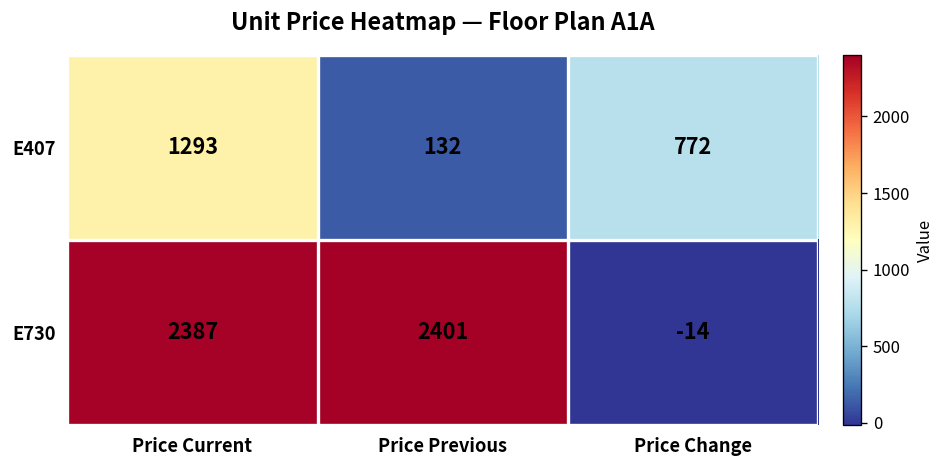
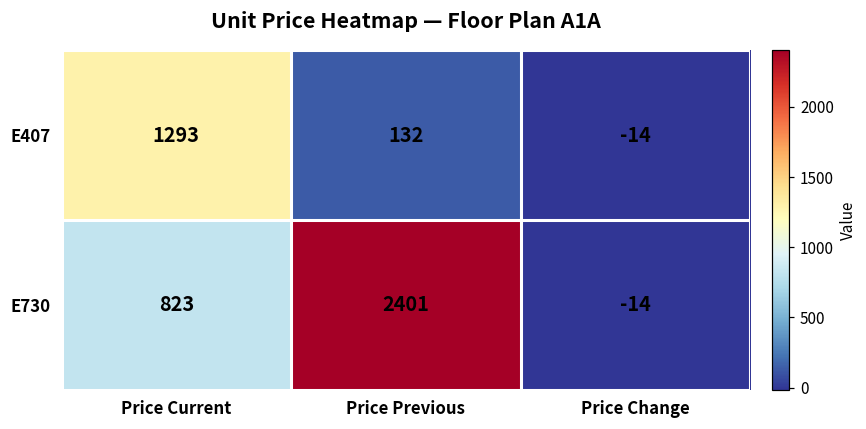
E407, Price Change: 772 -> -14
E730, Price Current: 2387 -> 823
